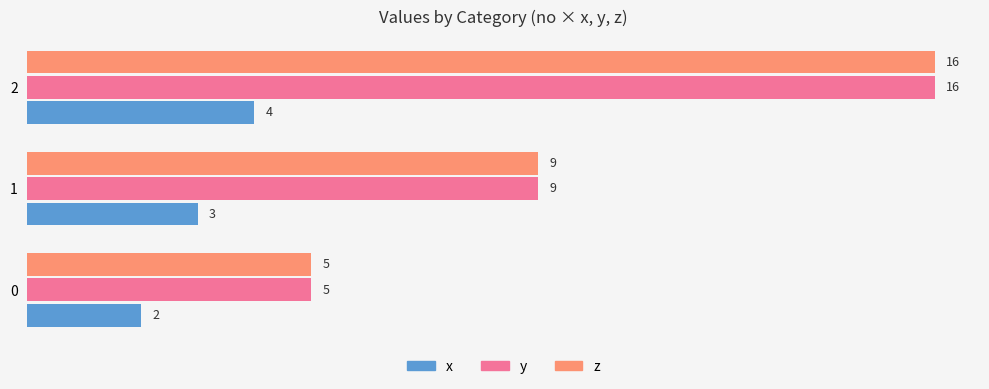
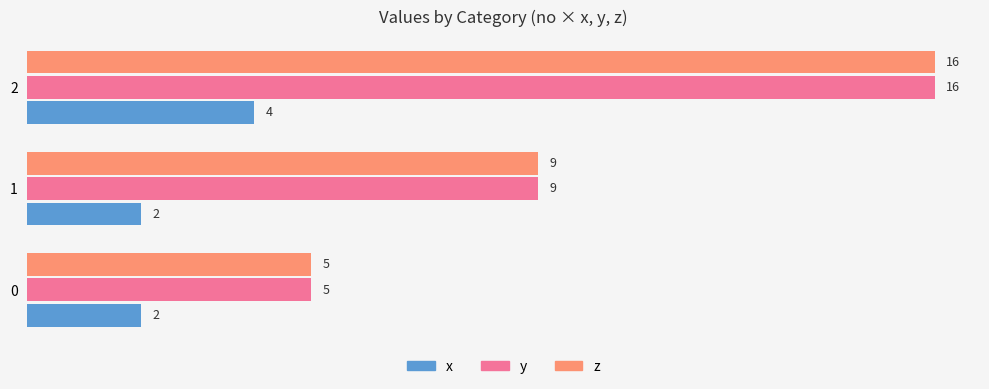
x, 1: 3 -> 2
